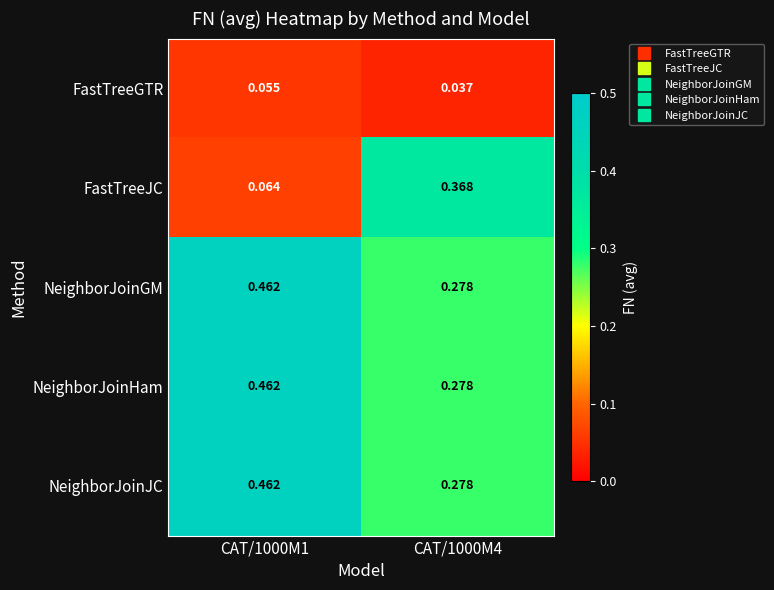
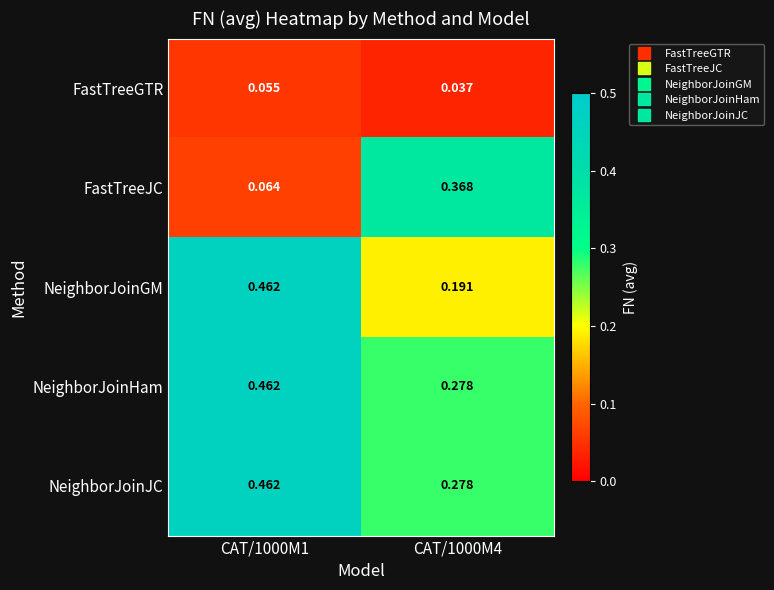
NeighborJoinGM, CAT/1000M4: 0.278 -> 0.191
